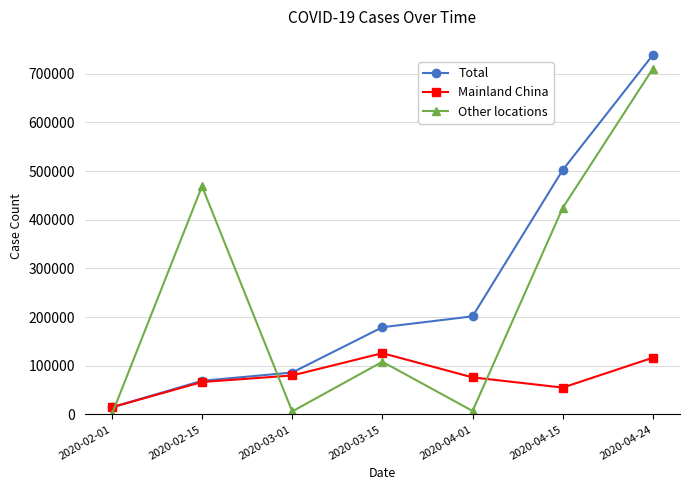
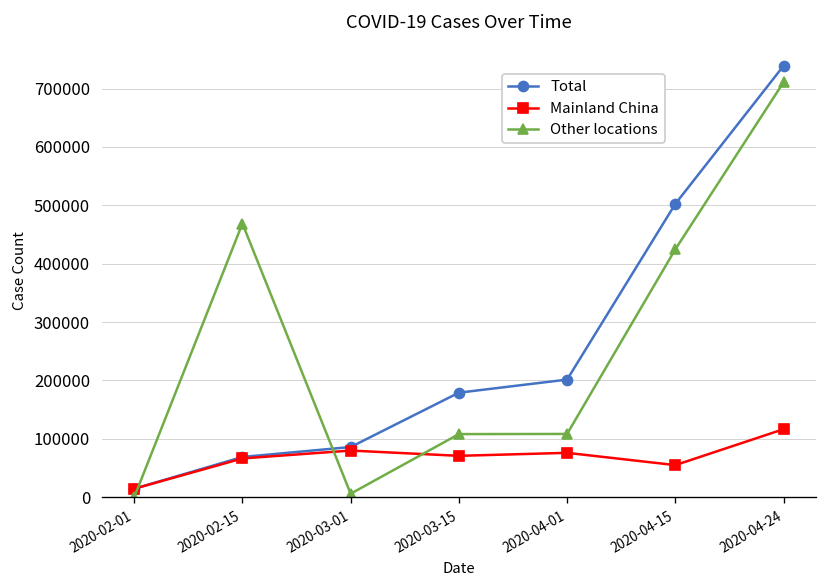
Mainland China, 2020-03-15: 130000 -> 70000
Other locations, 2020-04-01: 10000 -> 110000
